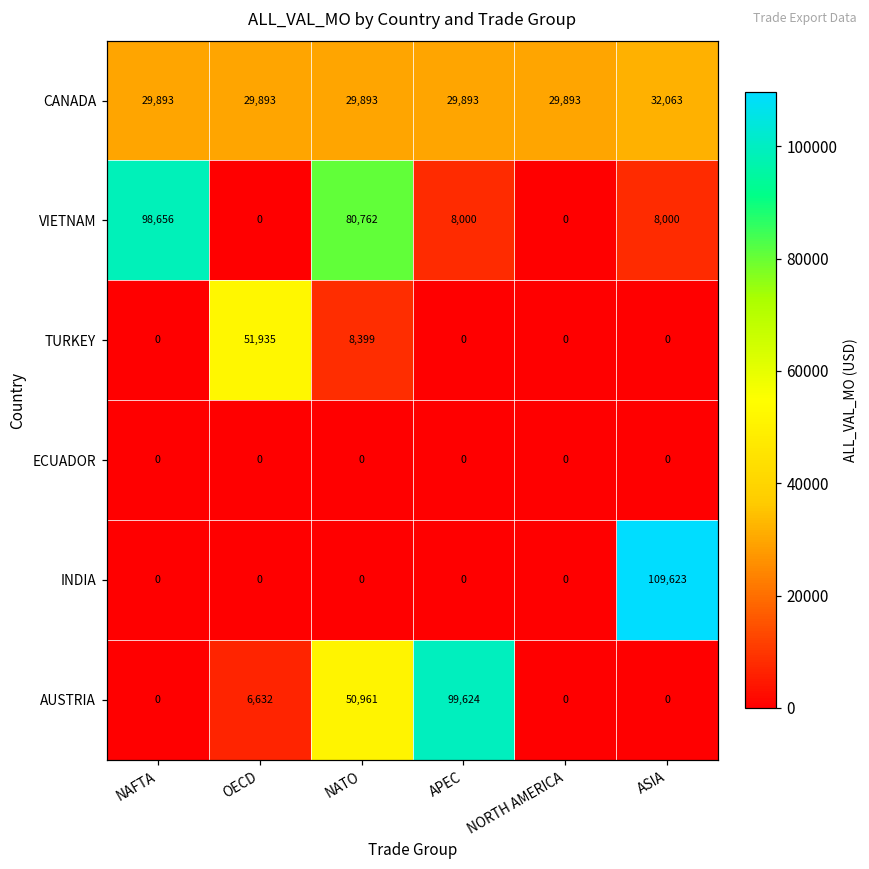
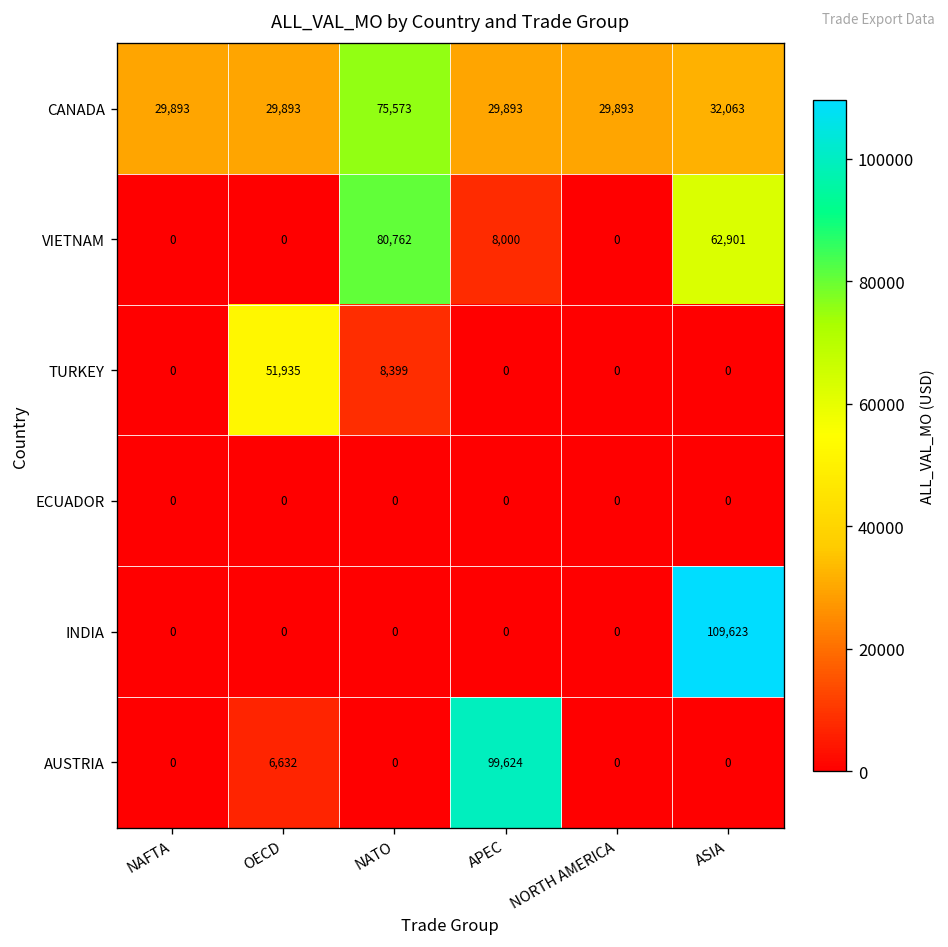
CANADA, NATO: 29,893 -> 75,573
VIETNAM, NAFTA: 98,656 -> 0
VIETNAM, ASIA: 8,000 -> 62,901
AUSTRIA, NATO: 50,961 -> 0
